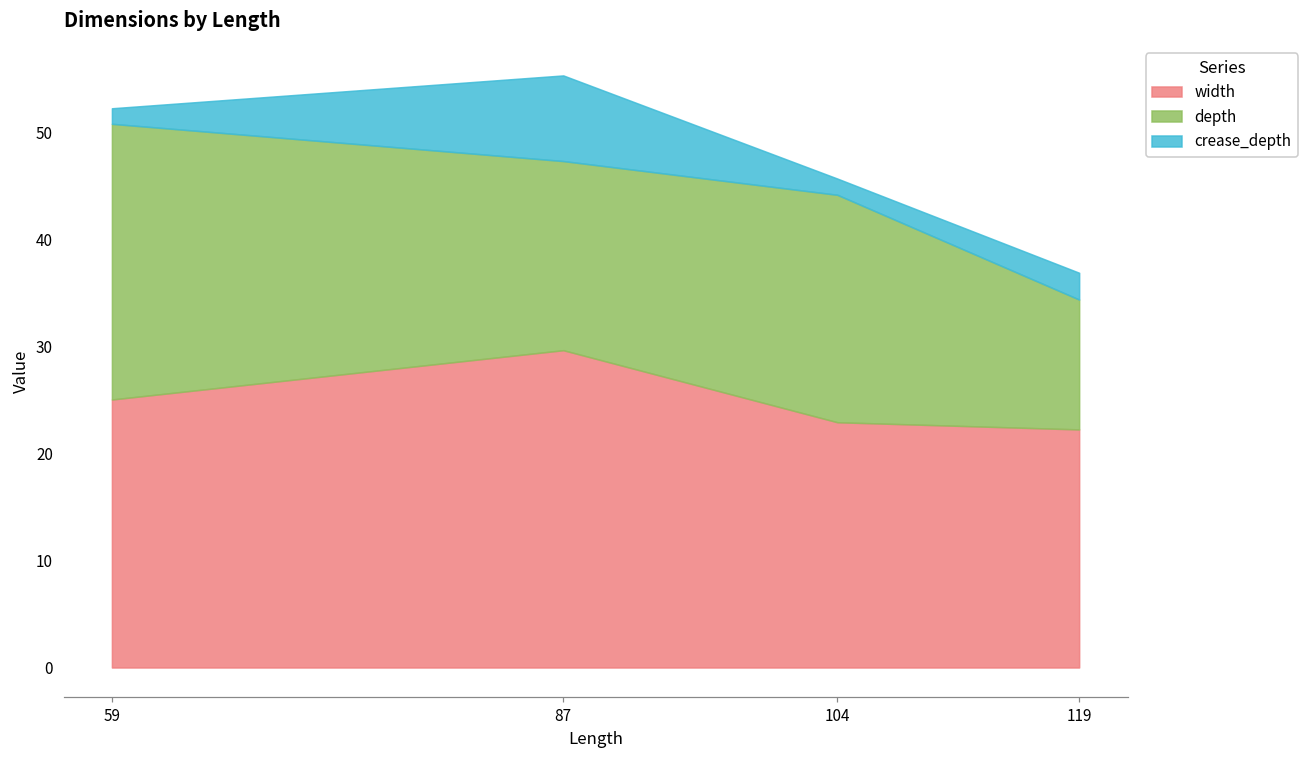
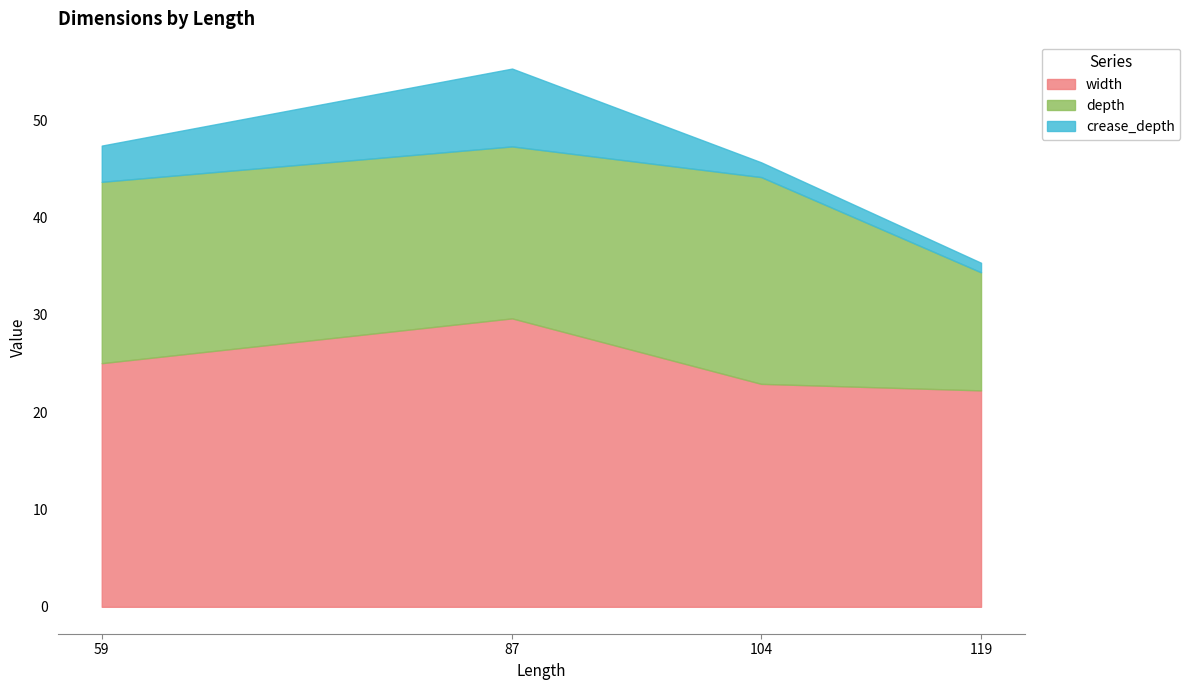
depth, 59: 26 -> 19
crease_depth, 59: 1 -> 4
crease_depth, 119: 3 -> 1
